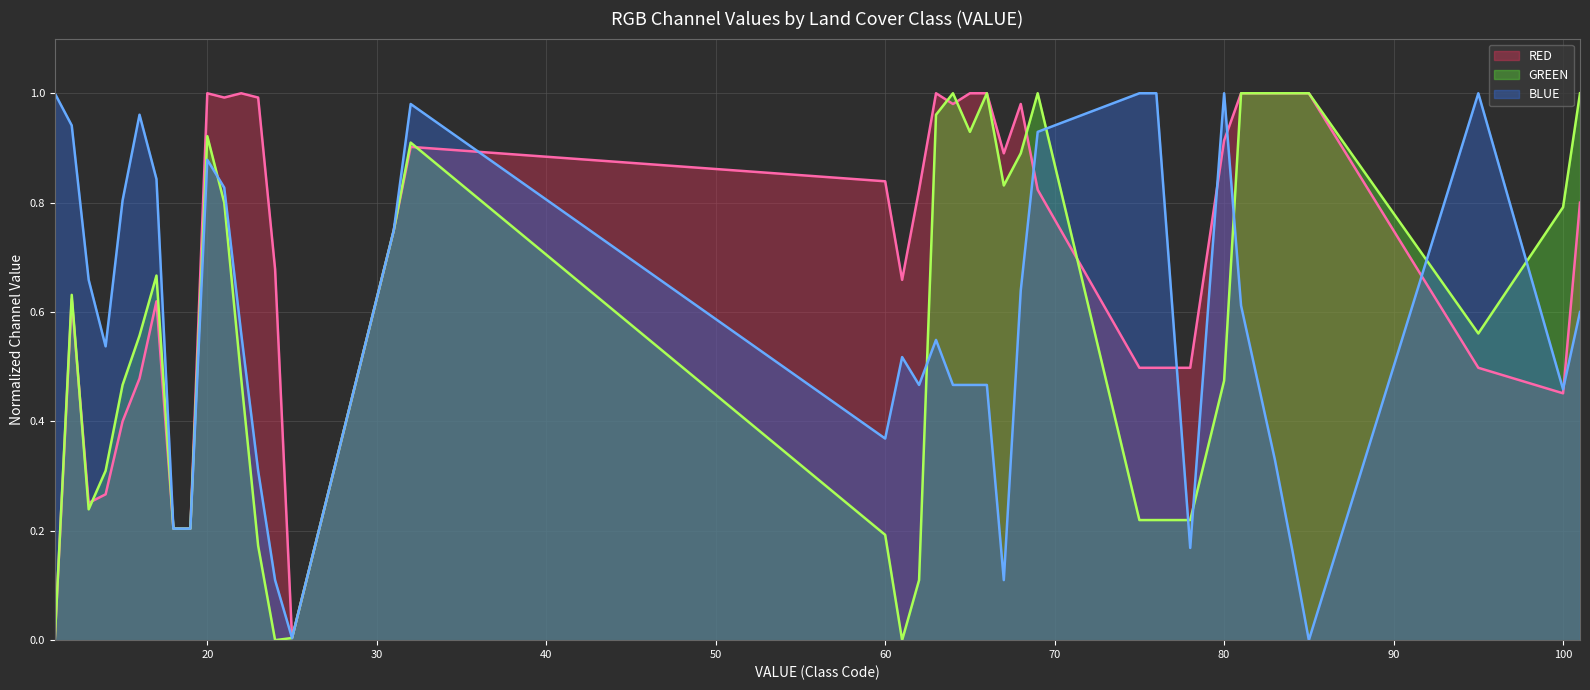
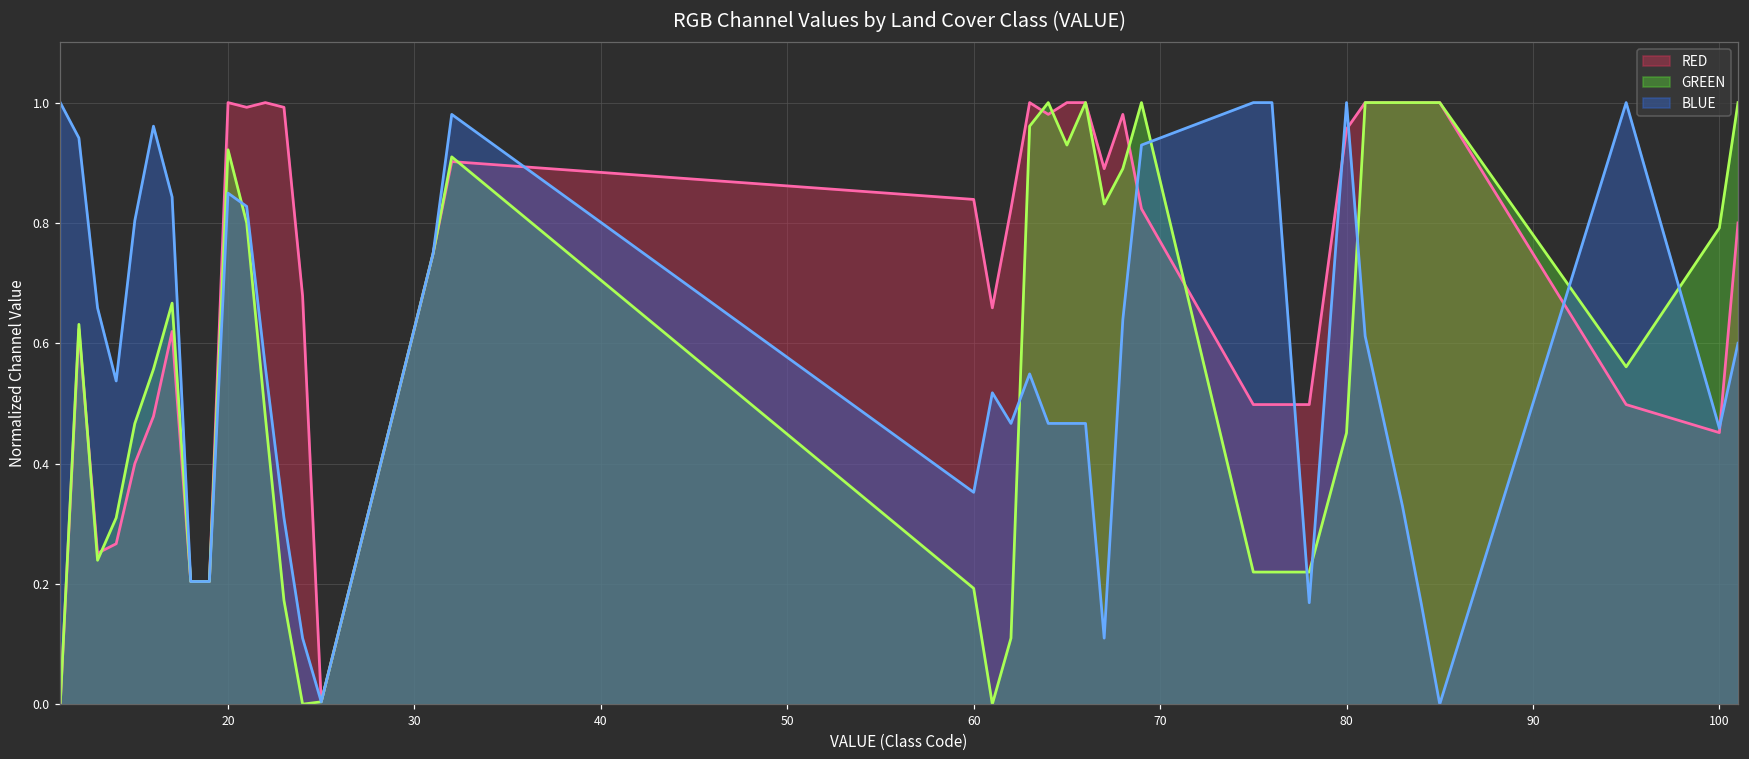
BLUE, 20: 0.88 -> 0.85
BLUE, 60: 0.37 -> 0.35
RED, 80: 0.91 -> 0.96
GREEN, 80: 0.47 -> 0.45
